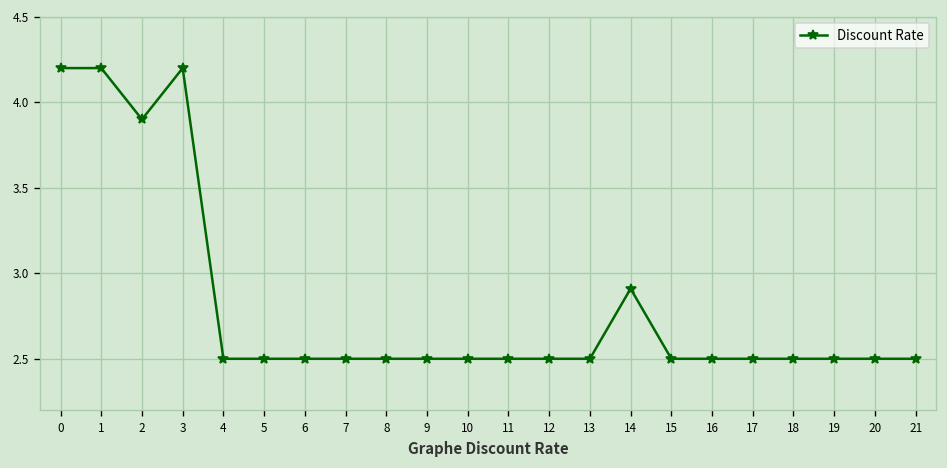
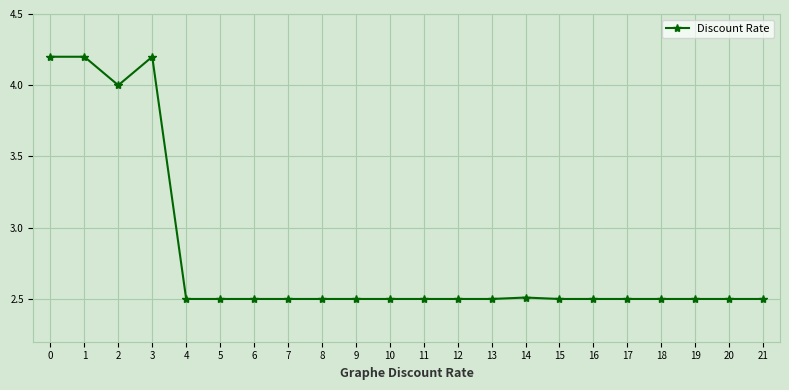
2: 3.9 -> 4.0
14: 2.91 -> 2.51
